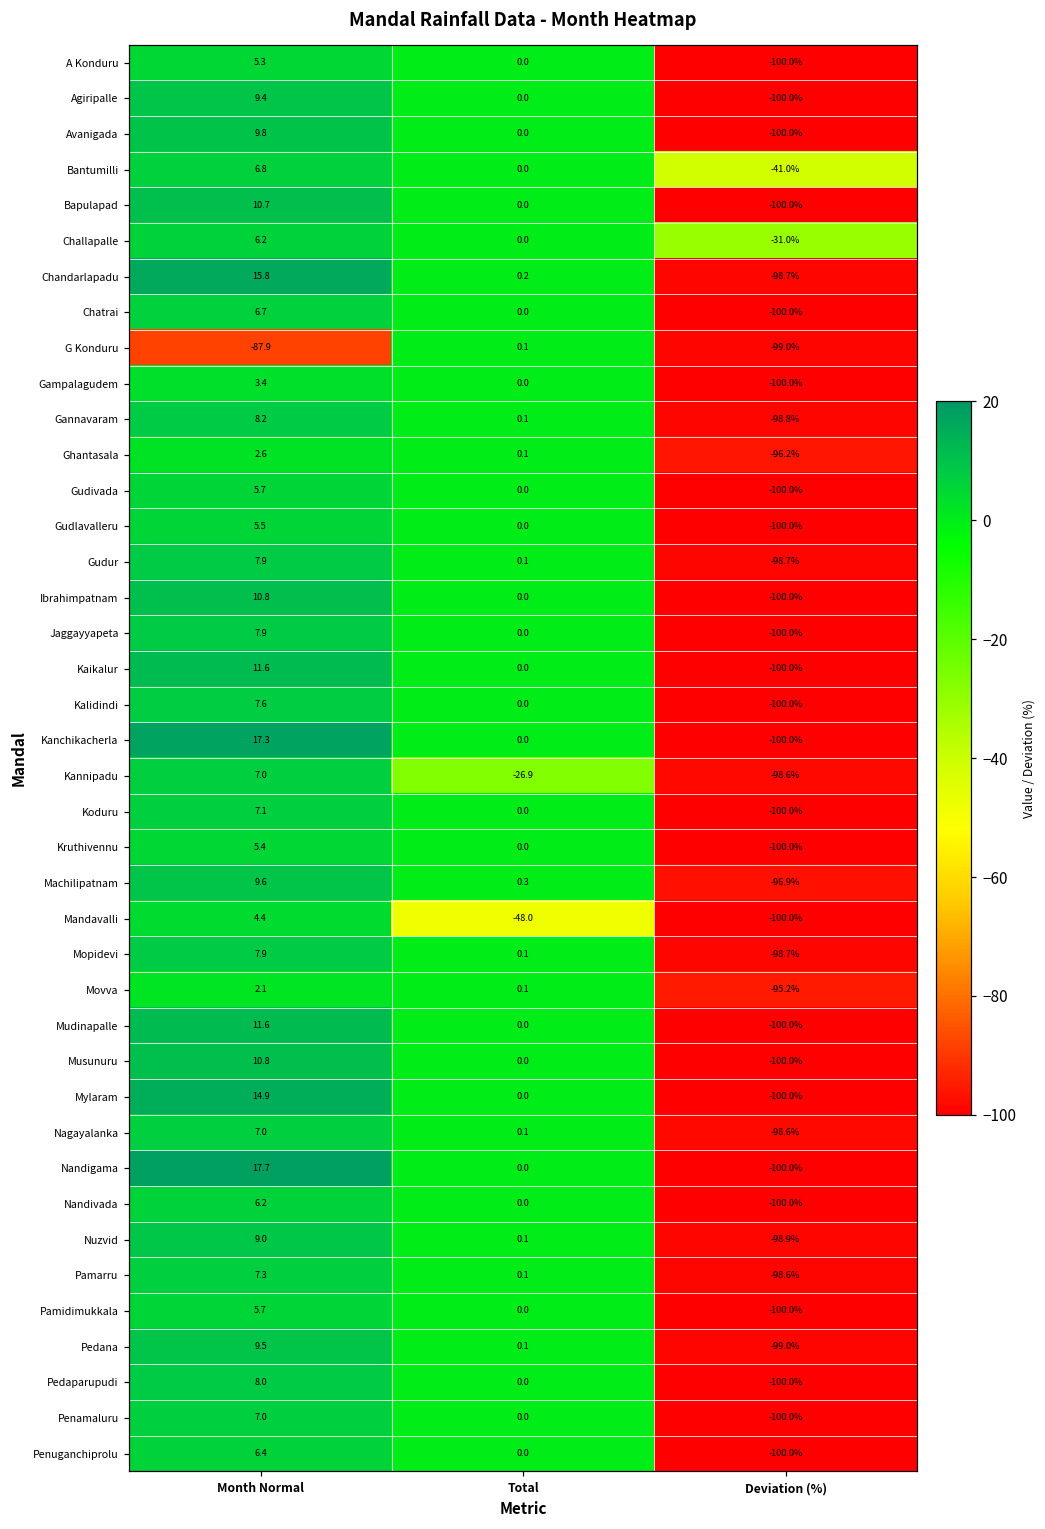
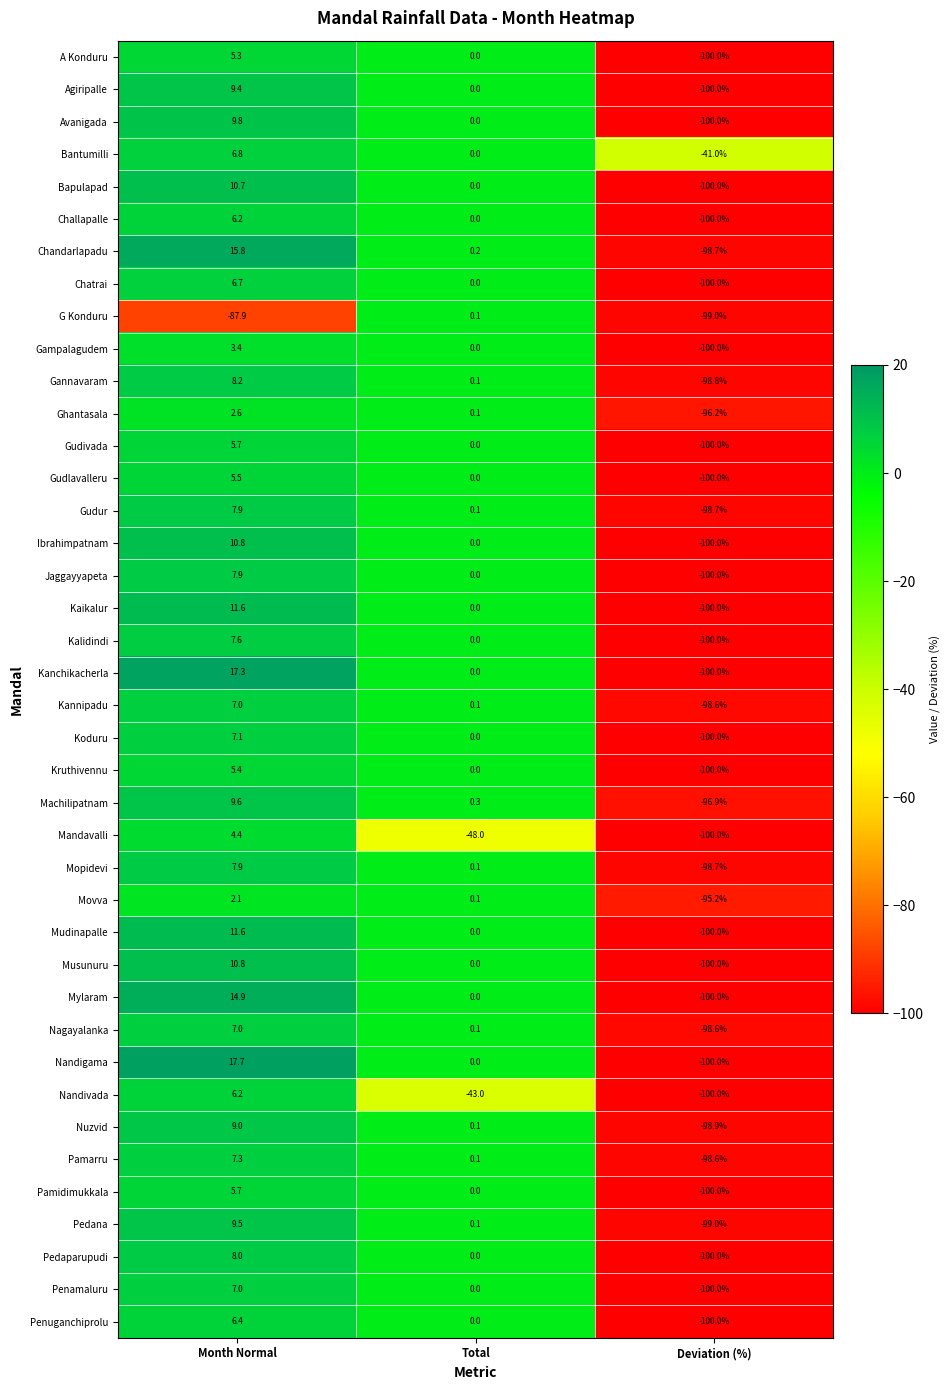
Challapalle, Deviation (%): -31.0% -> -100.0%
Kannipadu, Total: -26.9 -> 0.1
Nandivada, Total: 0.0 -> -43.0
